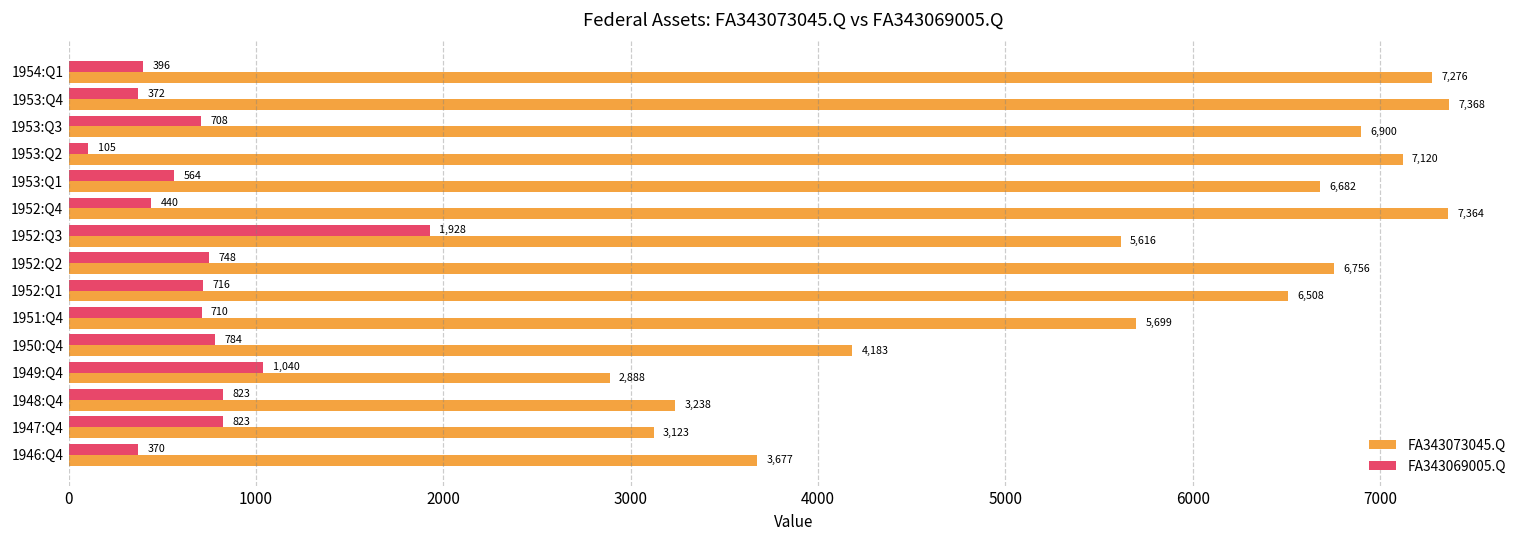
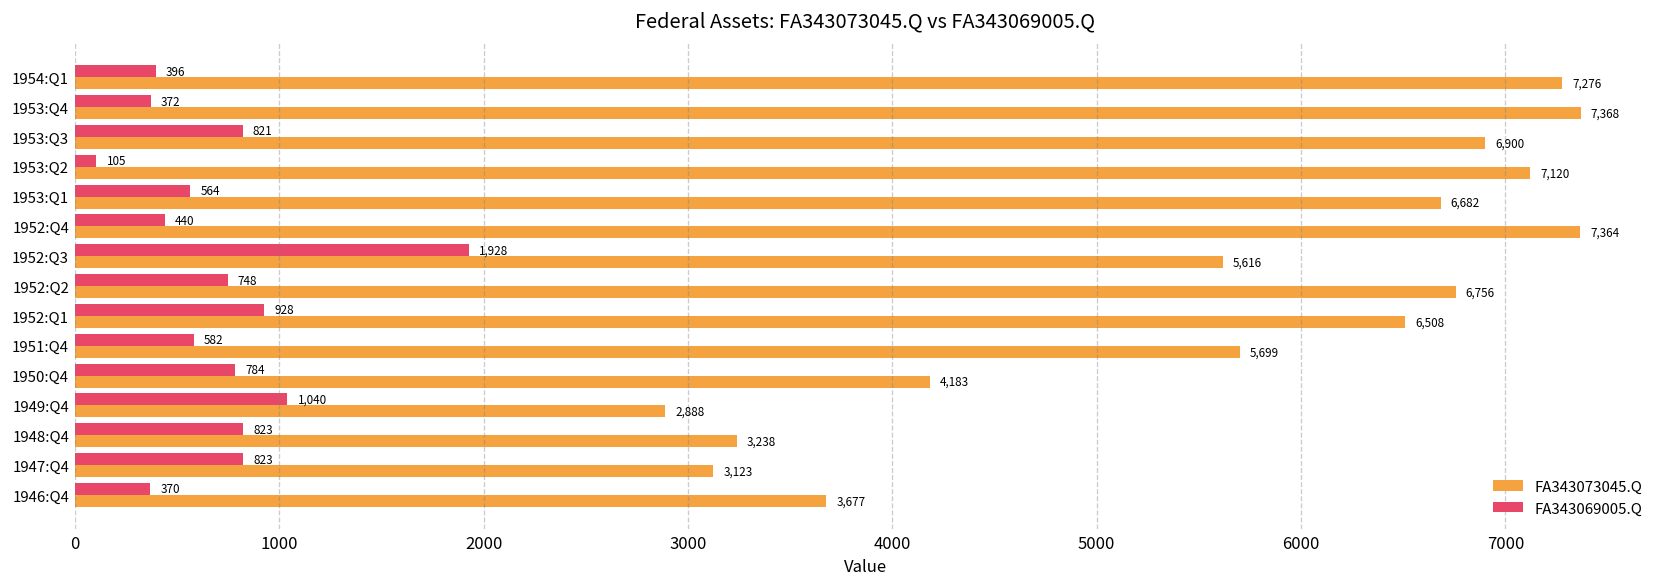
FA343069005.Q, 1953:Q3: 708 -> 821
FA343069005.Q, 1952:Q1: 716 -> 928
FA343069005.Q, 1951:Q4: 710 -> 582
